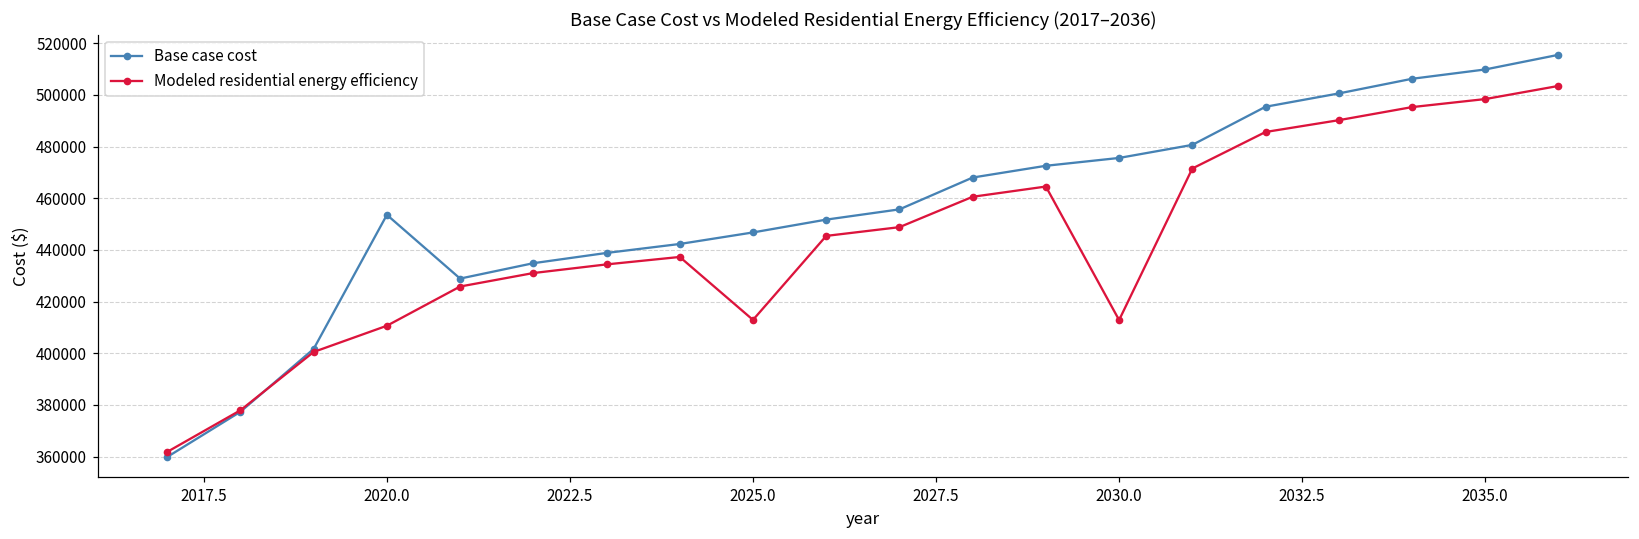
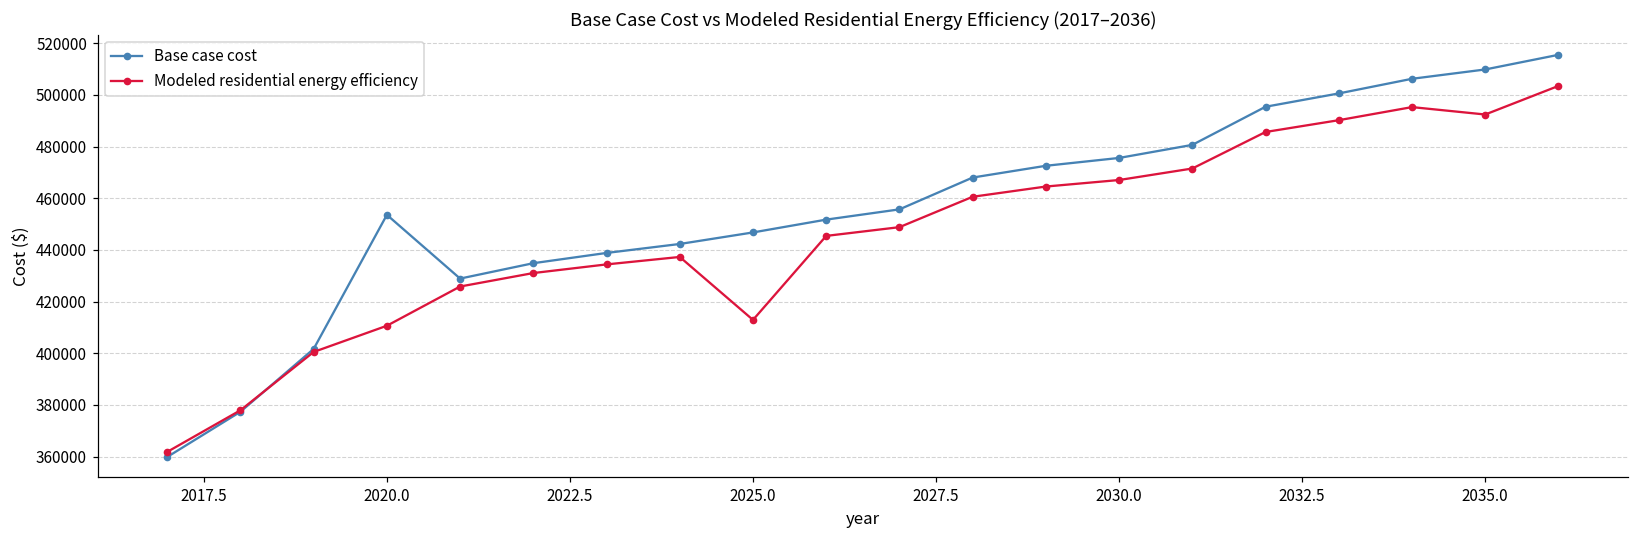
Modeled residential energy efficiency, 2030.0: 413000 -> 467000
Modeled residential energy efficiency, 2035.0: 498000 -> 492000
